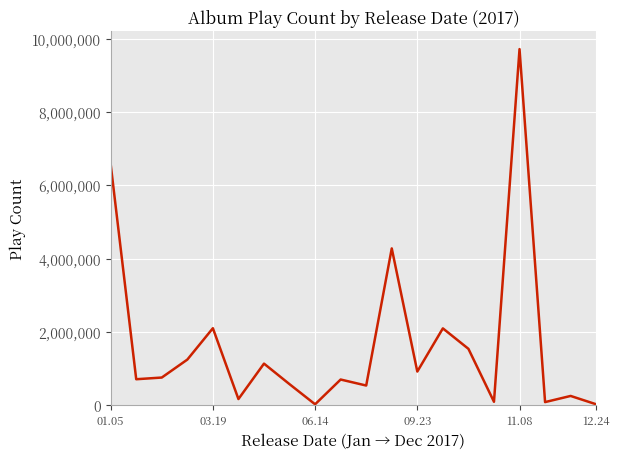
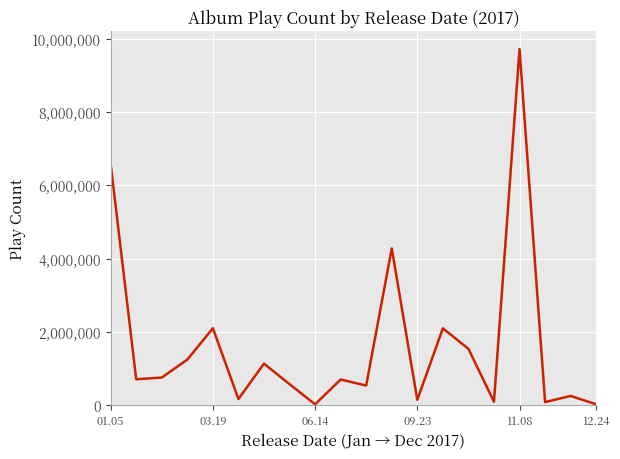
09.23: 900,000 -> 100,000
